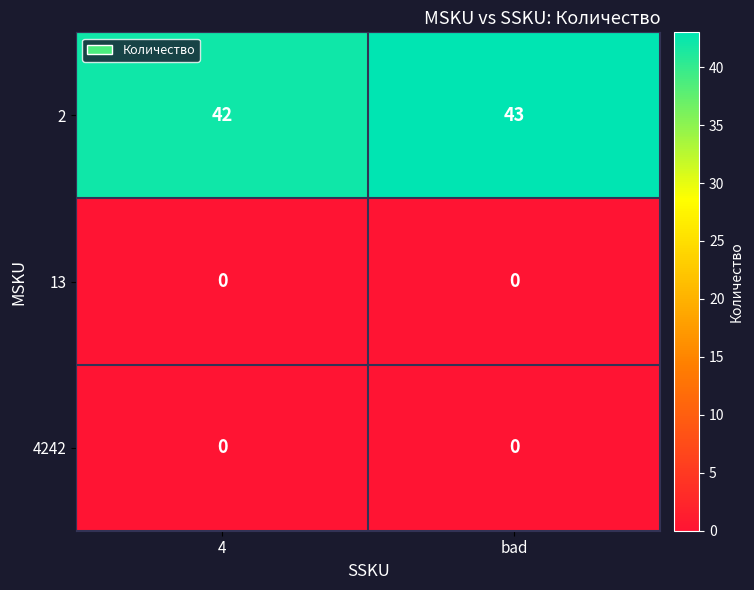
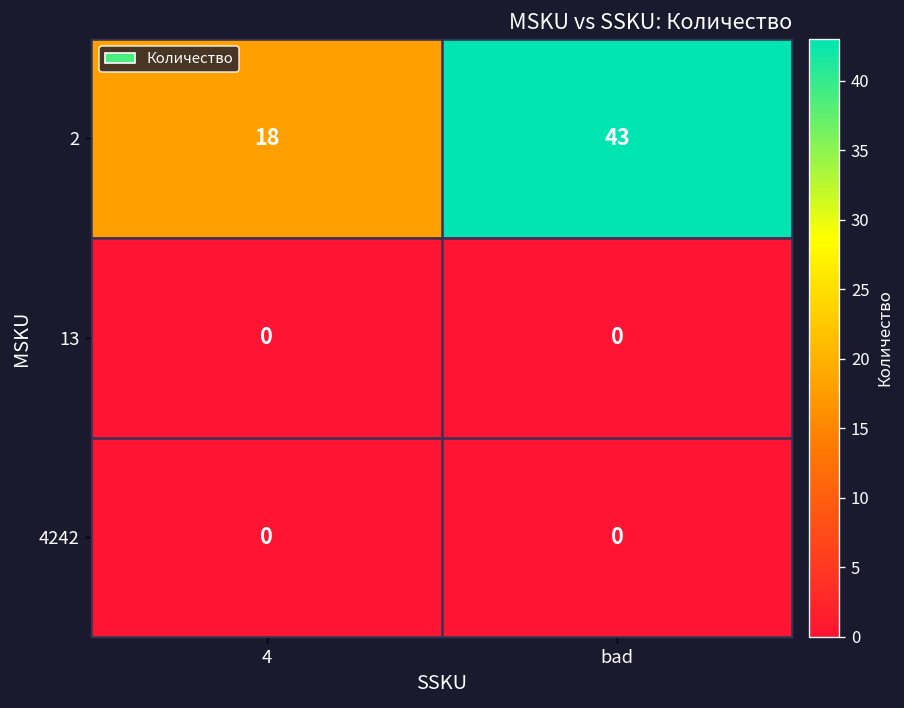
2, 4: 42 -> 18
